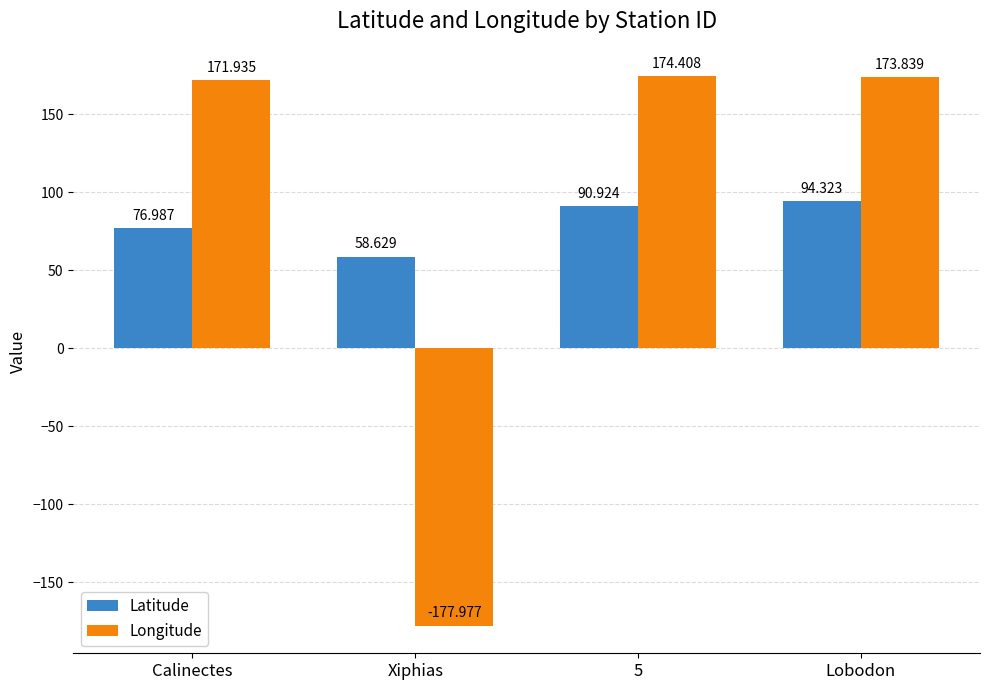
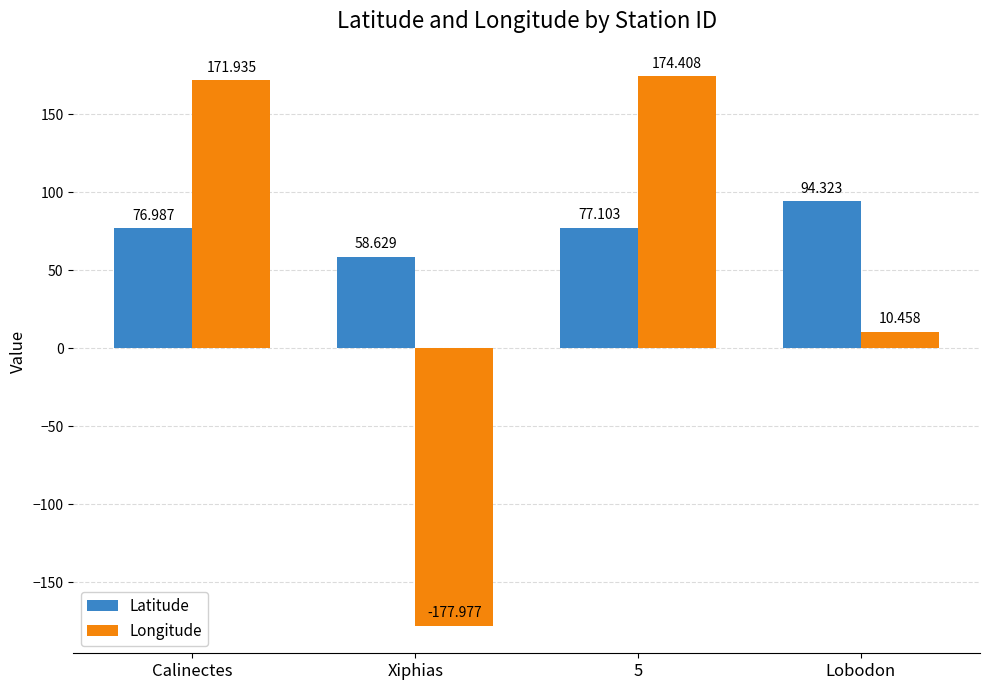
Latitude, 5: 90.924 -> 77.103
Longitude, Lobodon: 173.839 -> 10.458
